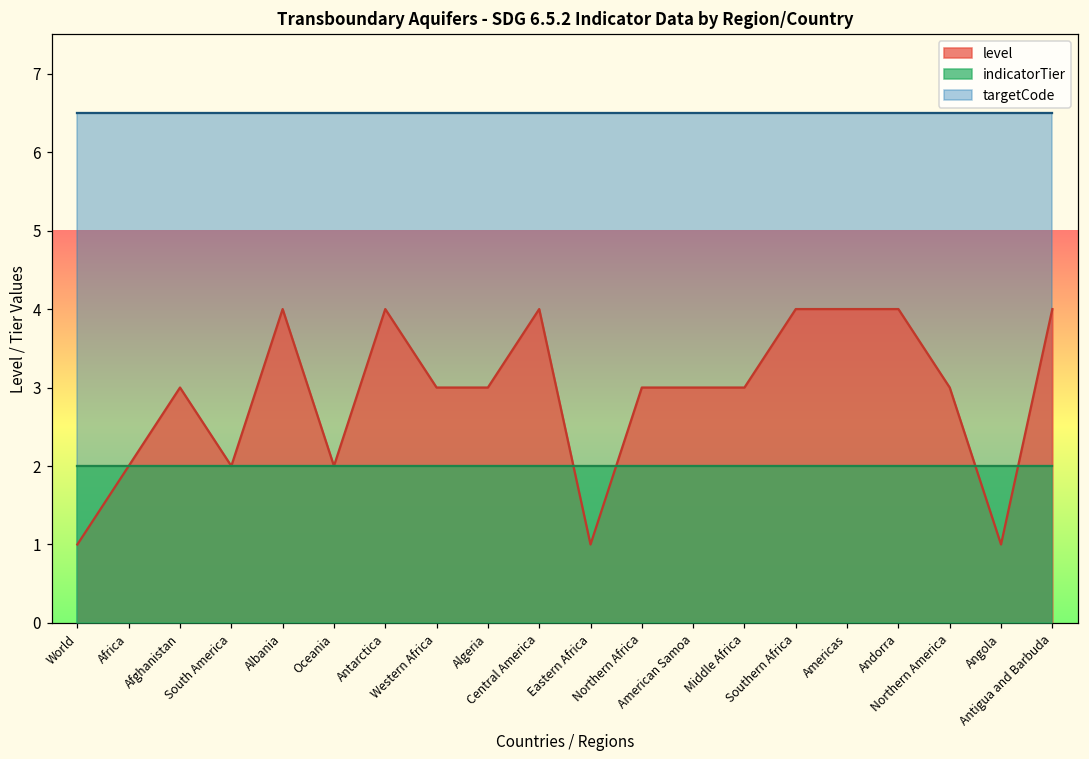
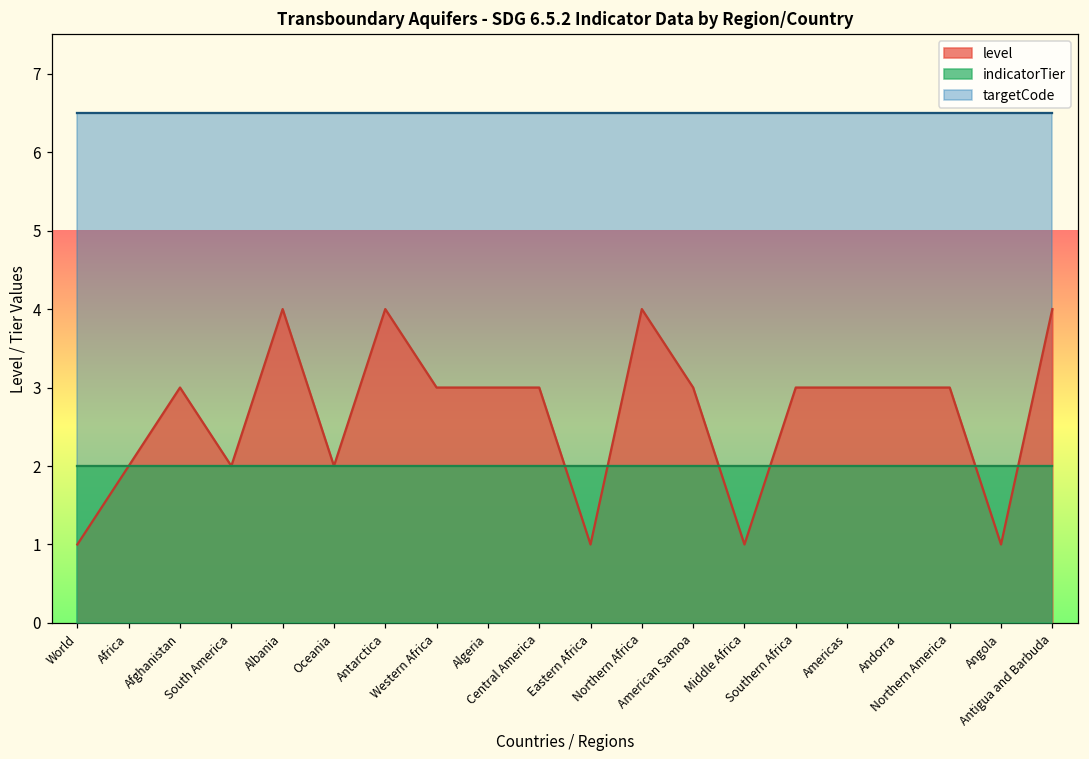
level, Central America: 4 -> 3
level, Northern Africa: 3 -> 4
level, Middle Africa: 3 -> 1
level, Southern Africa: 4 -> 3
level, Americas: 4 -> 3
level, Andorra: 4 -> 3
